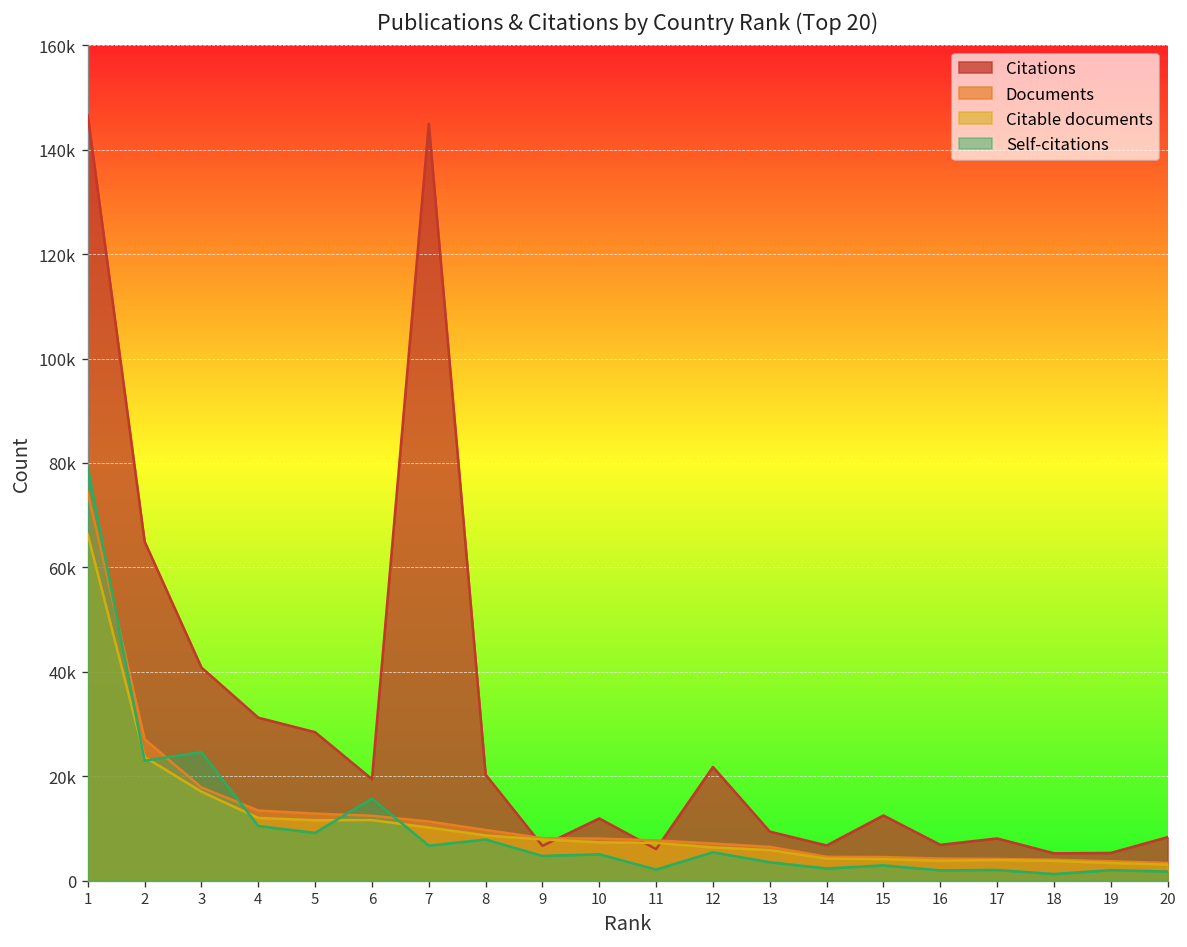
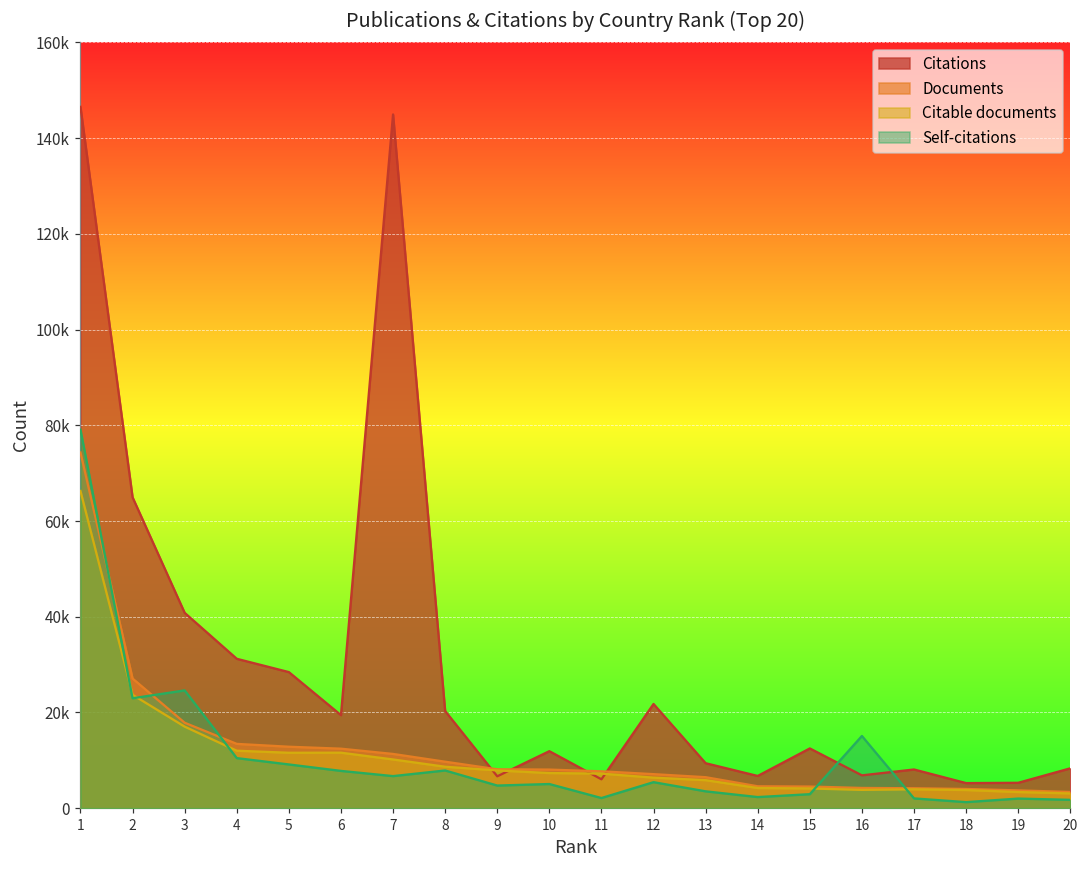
Self-citations, 6: 16000 -> 8000
Self-citations, 16: 2000 -> 15000
